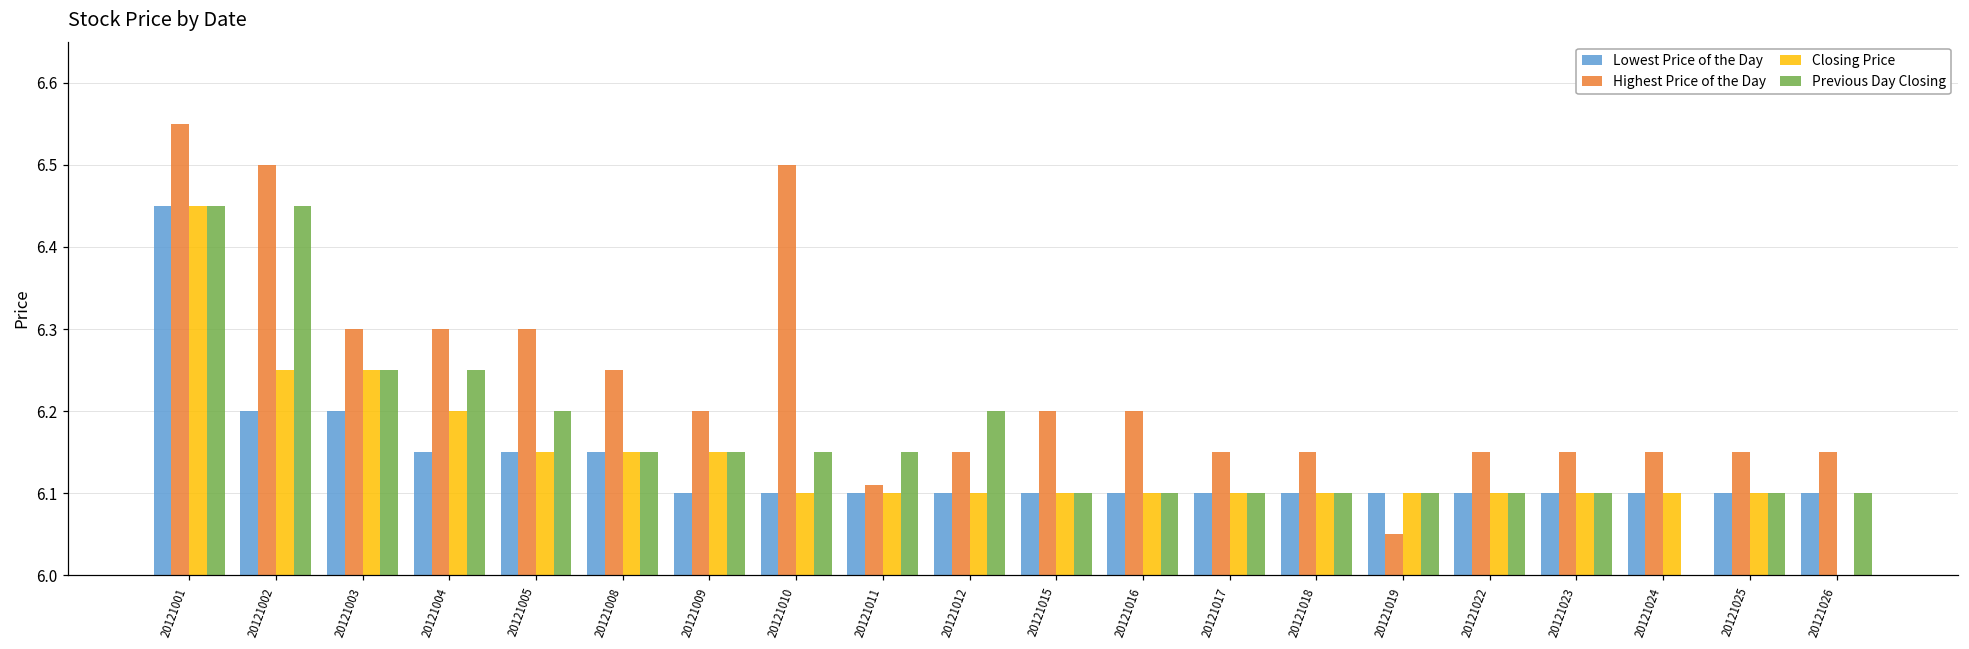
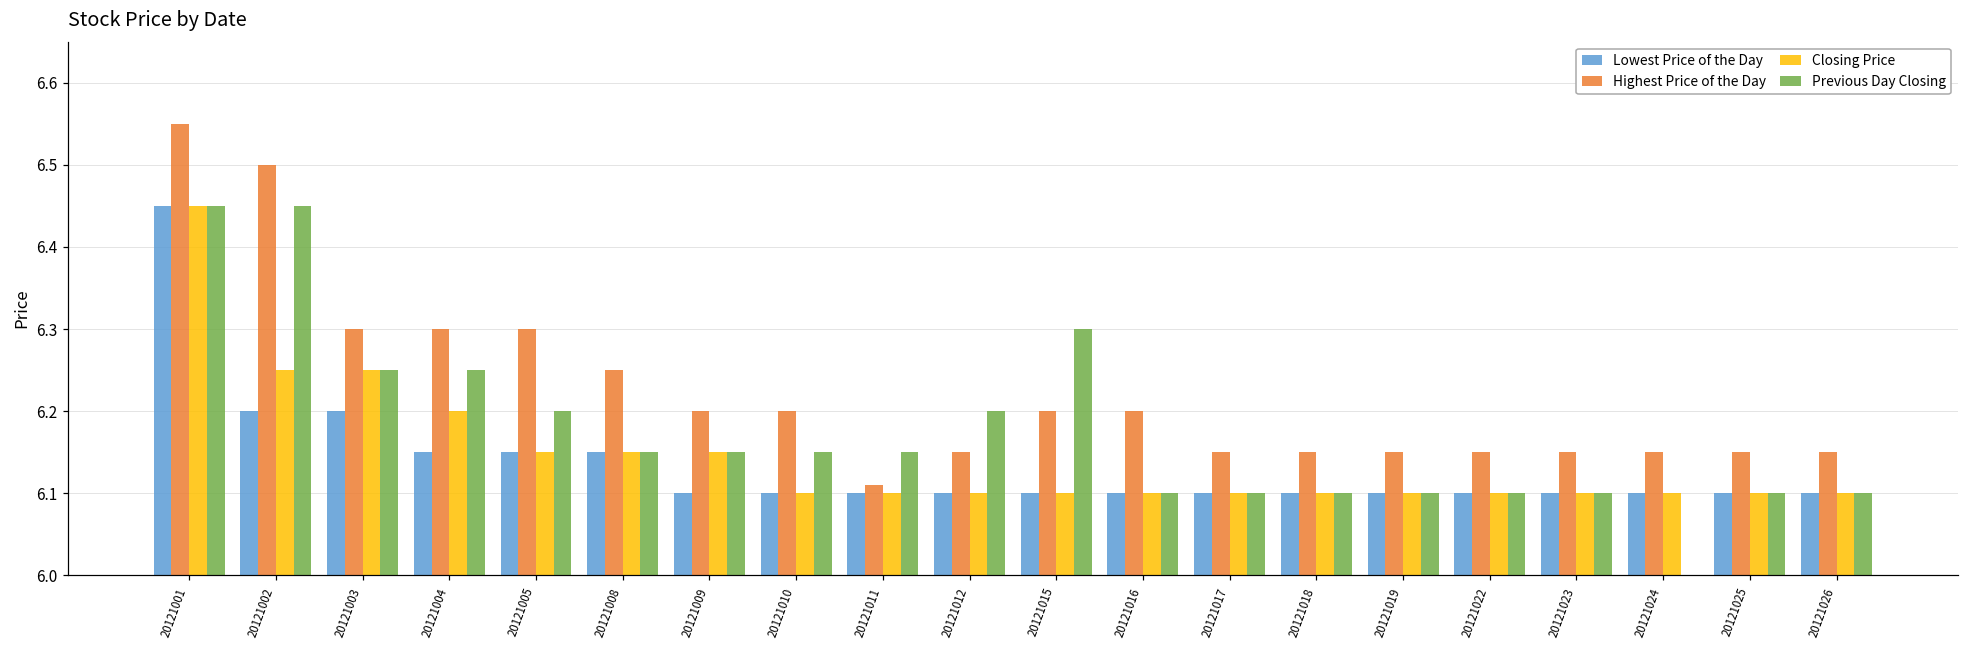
Highest Price of the Day, 20121010: 6.5 -> 6.2
Previous Day Closing, 20121015: 6.1 -> 6.3
Highest Price of the Day, 20121019: 6.05 -> 6.15
Closing Price, 20121026: 6.0 -> 6.1
